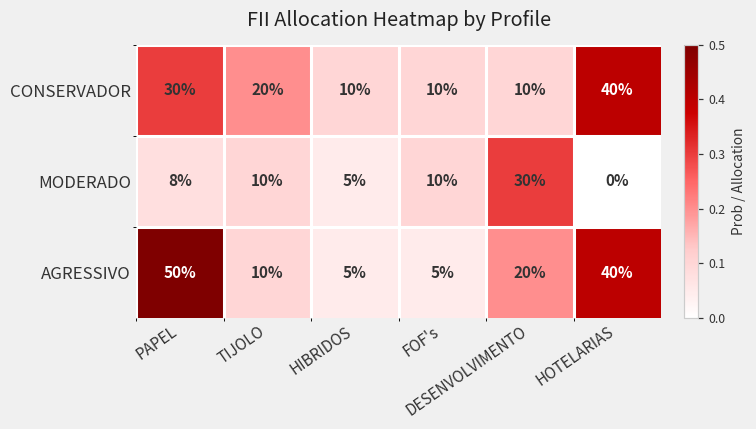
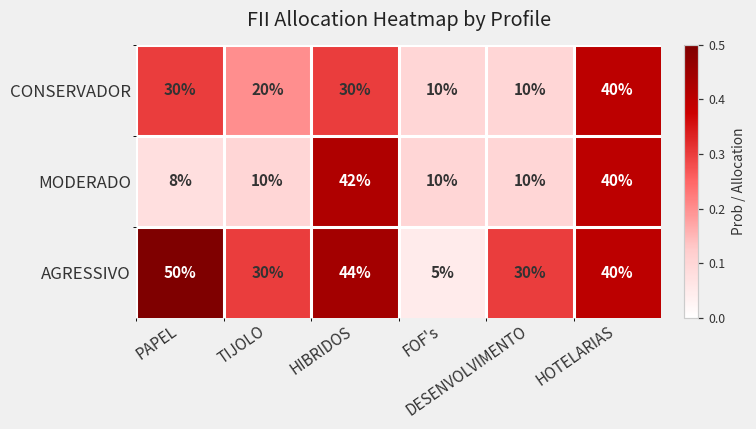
CONSERVADOR, HIBRIDOS: 10% -> 30%
MODERADO, HIBRIDOS: 5% -> 42%
MODERADO, DESENVOLVIMENTO: 30% -> 10%
MODERADO, HOTELARIAS: 0% -> 40%
AGRESSIVO, TIJOLO: 10% -> 30%
AGRESSIVO, HIBRIDOS: 5% -> 44%
AGRESSIVO, DESENVOLVIMENTO: 20% -> 30%
